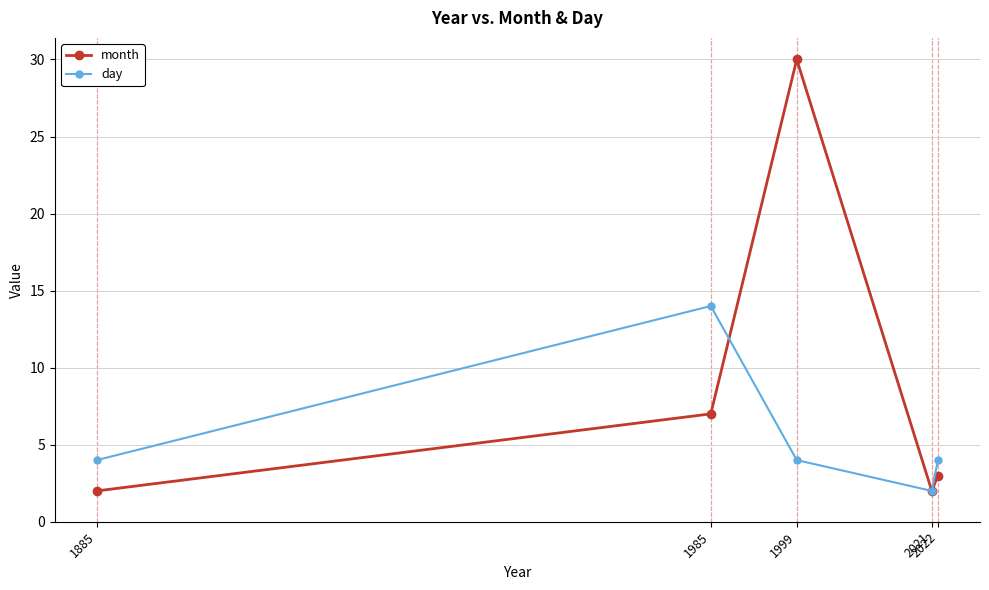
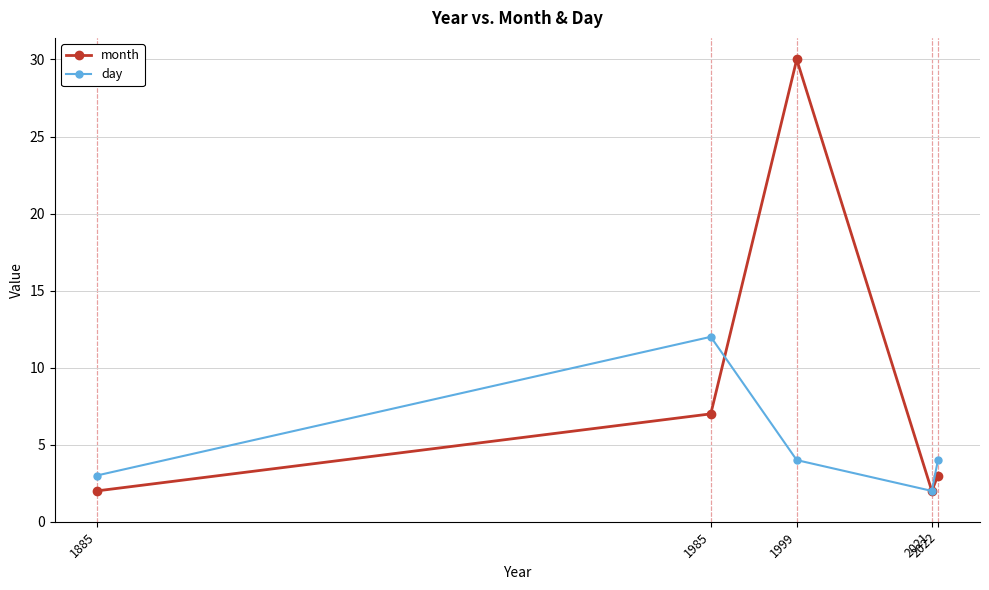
day, 1885: 4 -> 3
day, 1985: 14 -> 12
